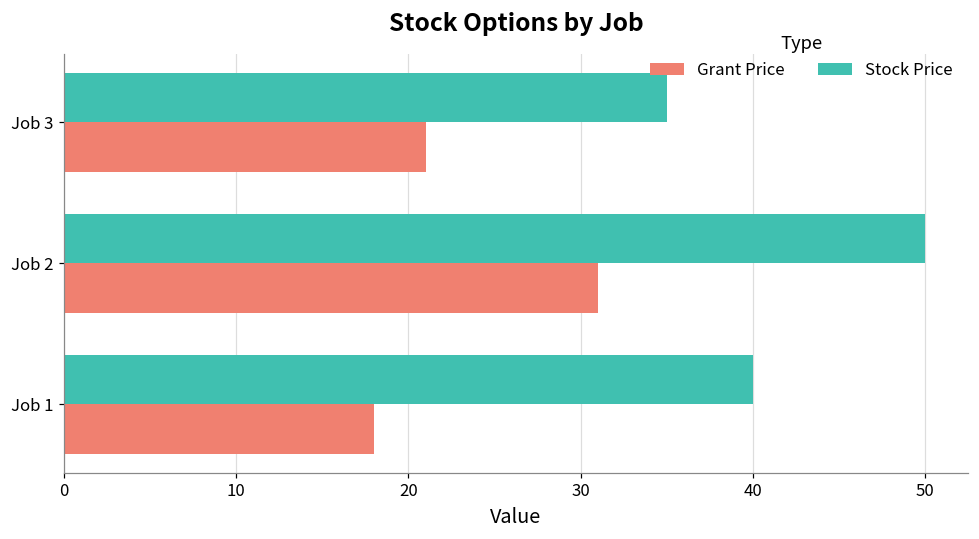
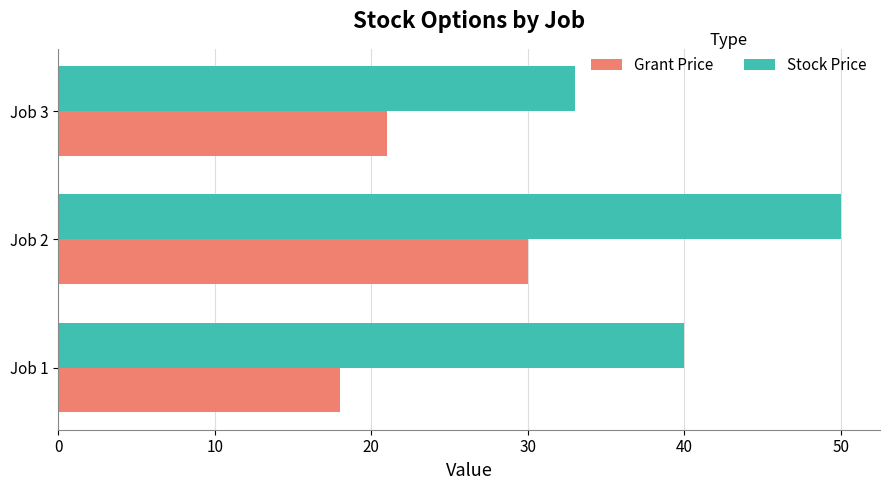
Stock Price, Job 3: 35 -> 33
Grant Price, Job 2: 31 -> 30
